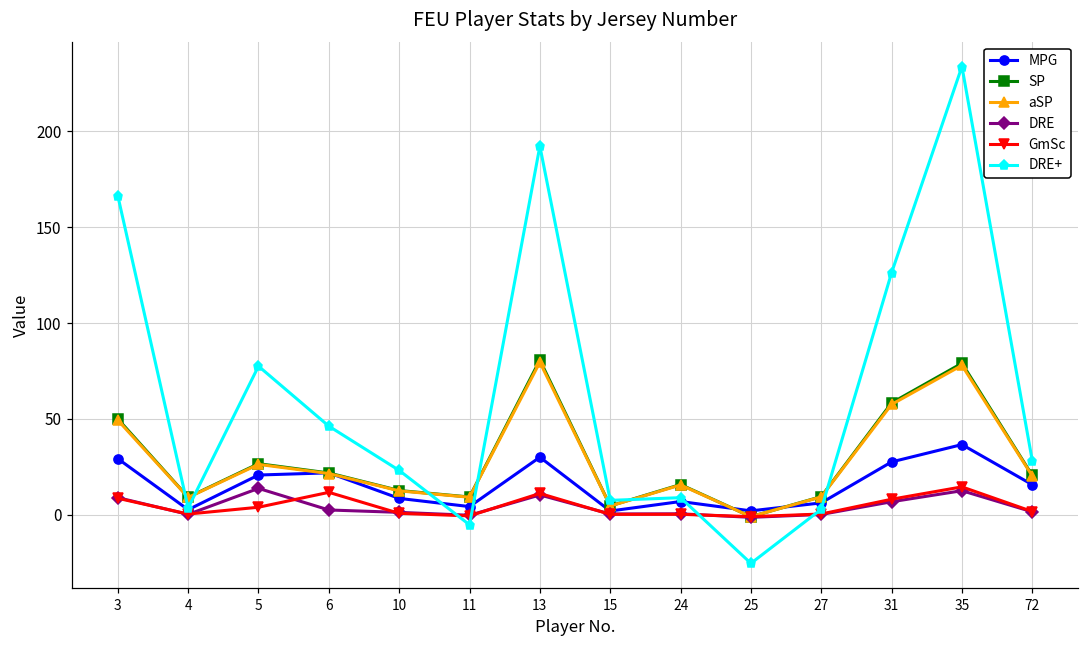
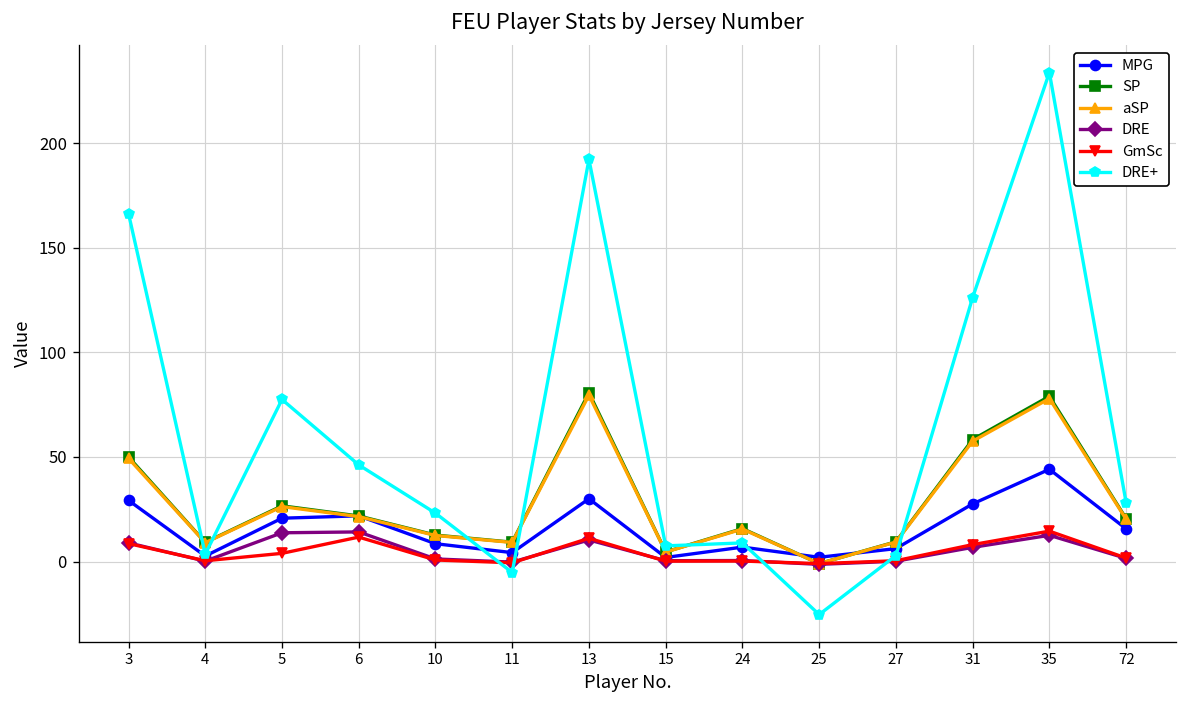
DRE, 6: 2 -> 14
MPG, 35: 37 -> 44
